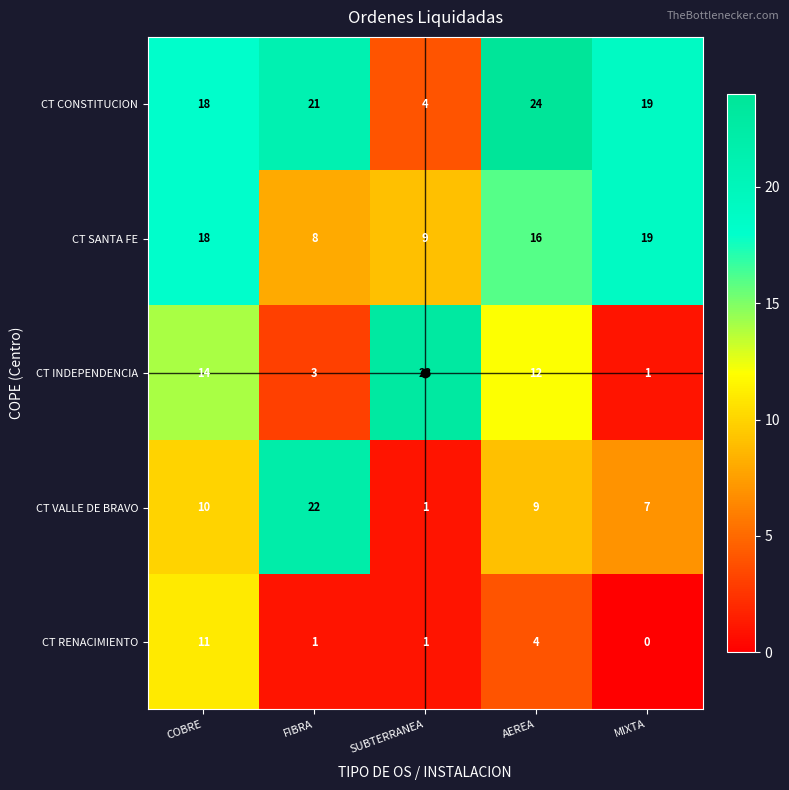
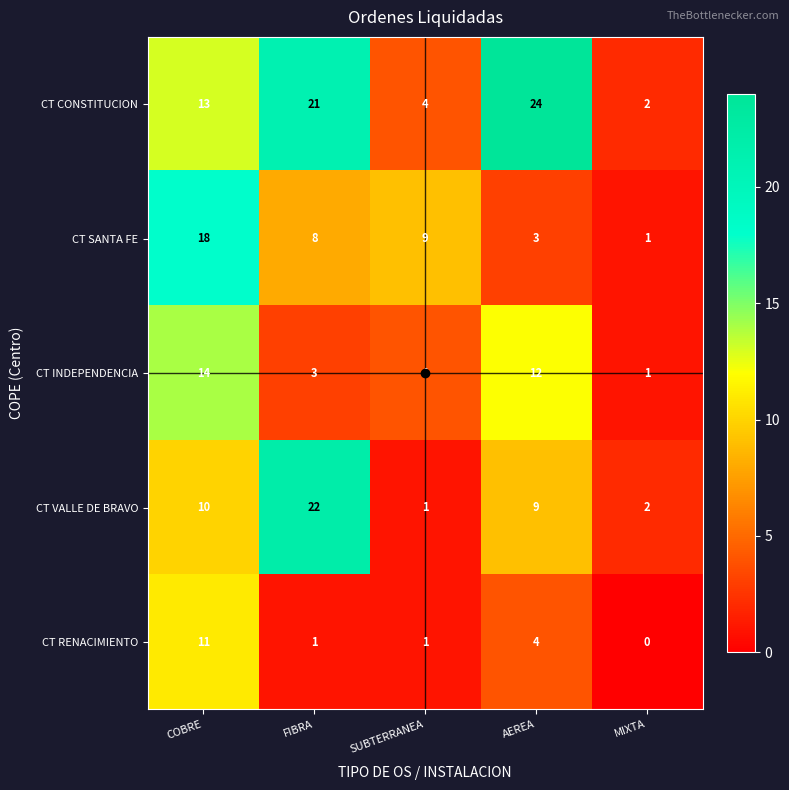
CT CONSTITUCION, COBRE: 18 -> 13
CT CONSTITUCION, MIXTA: 19 -> 2
CT SANTA FE, AEREA: 16 -> 3
CT SANTA FE, MIXTA: 19 -> 1
CT INDEPENDENCIA, SUBTERRANEA: 23 -> 4
CT VALLE DE BRAVO, MIXTA: 7 -> 2
